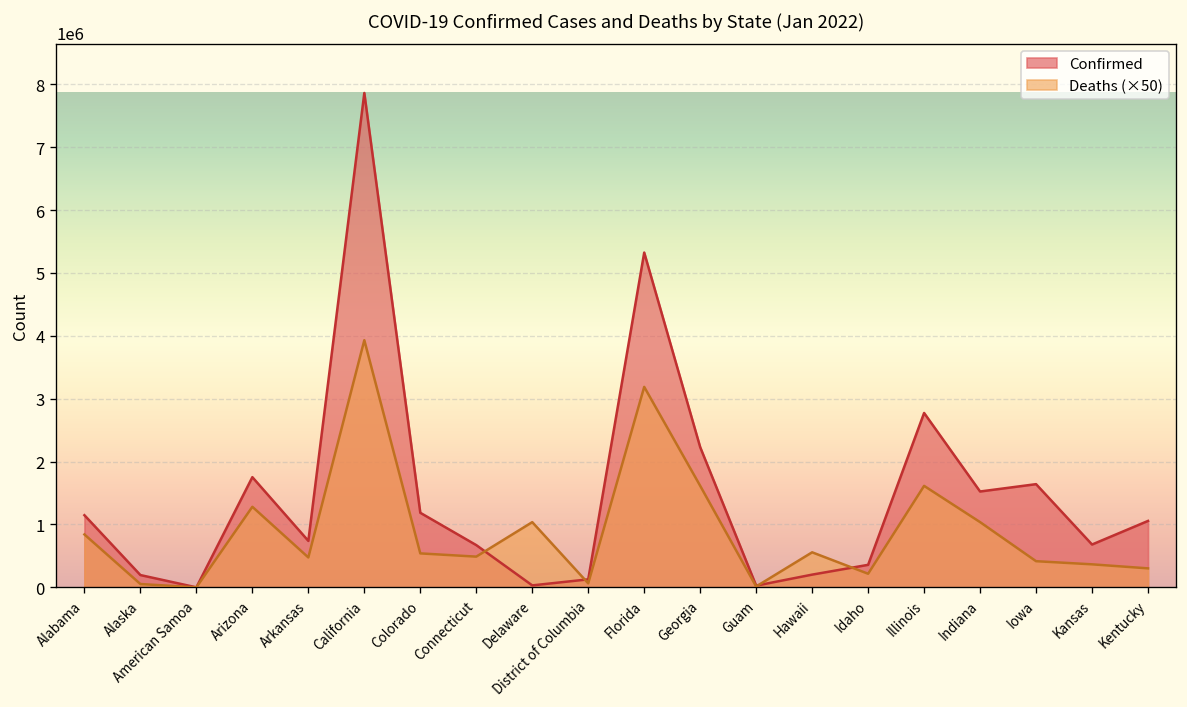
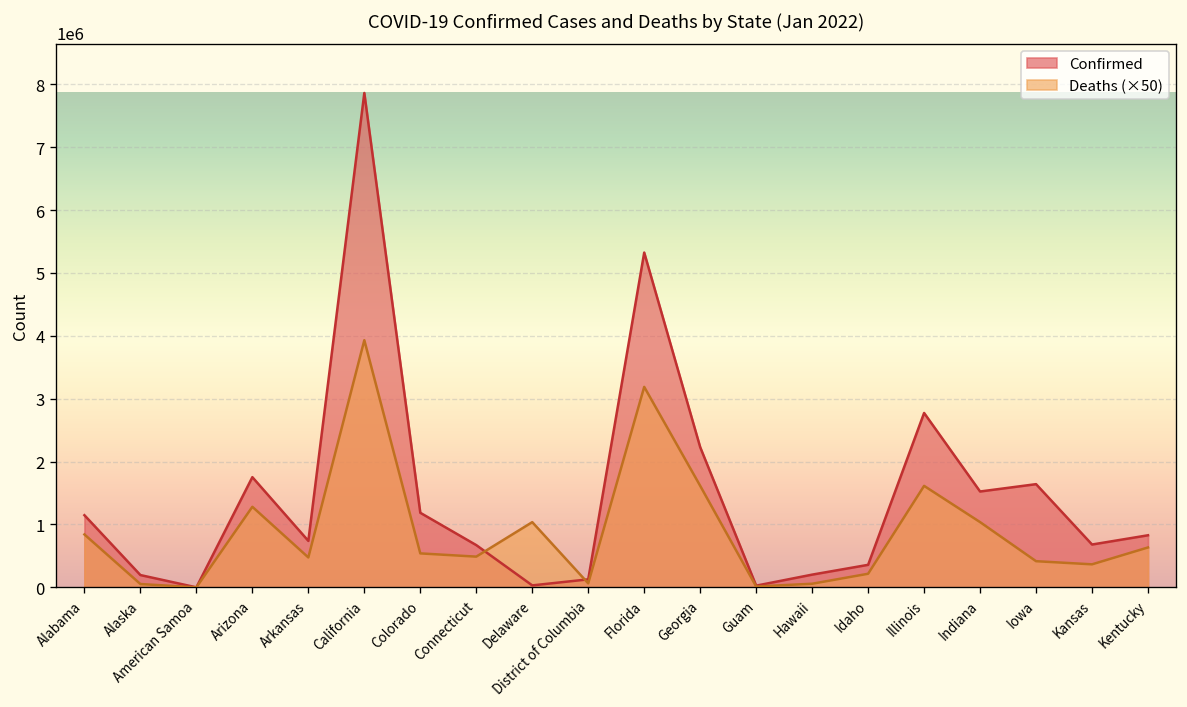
Deaths (×50), Hawaii: 600000 -> 100000
Confirmed, Kentucky: 1100000 -> 800000
Deaths (×50), Kentucky: 300000 -> 600000
